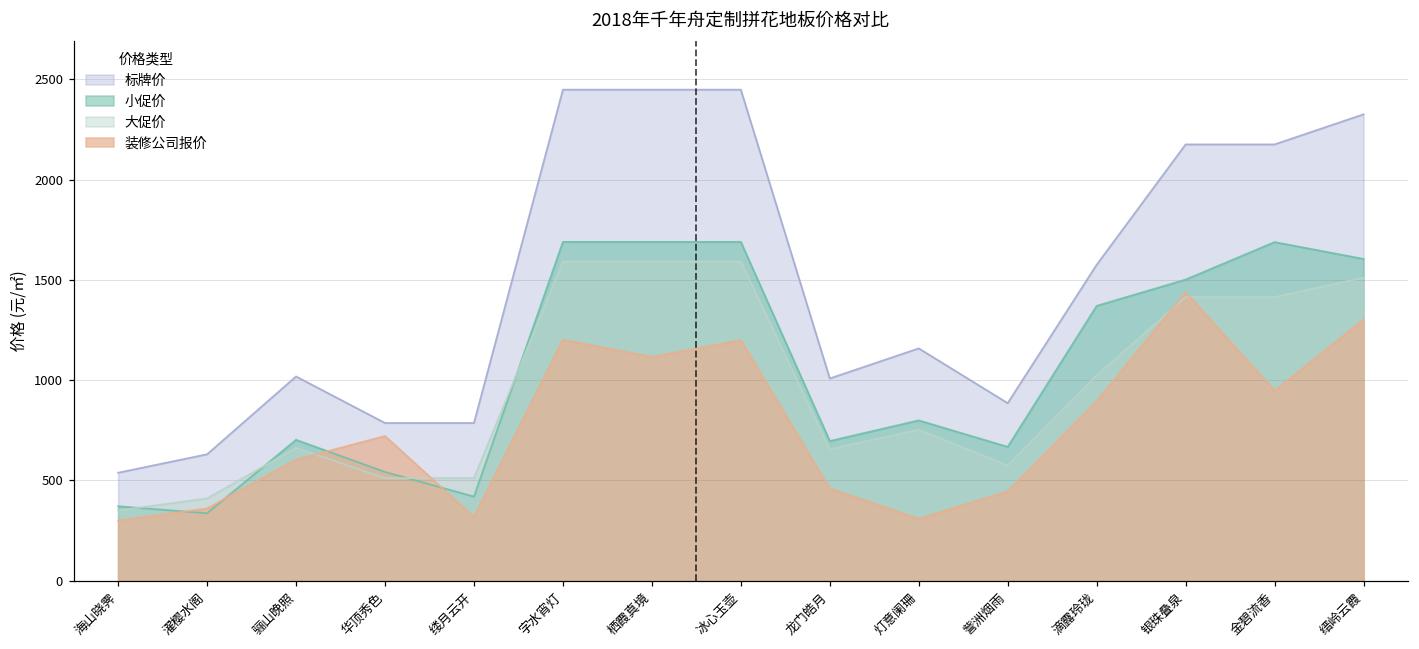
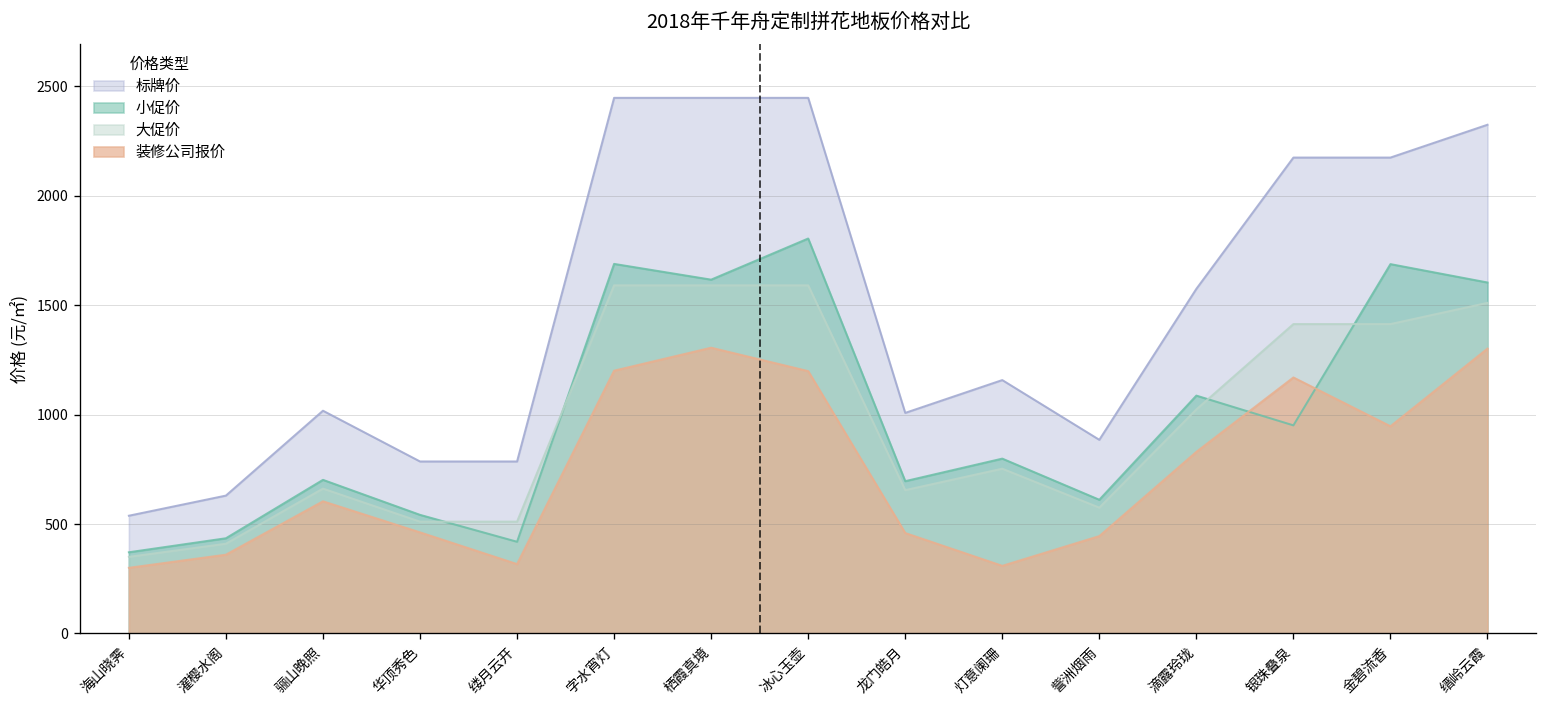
小促价, 濯樱水阁: 340 -> 440
装修公司报价, 华顶秀色: 720 -> 460
小促价, 栖霞真境: 1690 -> 1620
装修公司报价, 栖霞真境: 1120 -> 1310
小促价, 冰心玉壶: 1690 -> 1810
小促价, 訾洲烟雨: 670 -> 610
小促价, 滴露玲珑: 1370 -> 1090
装修公司报价, 滴露玲珑: 900 -> 830
小促价, 银珠叠泉: 1500 -> 950
装修公司报价, 银珠叠泉: 1440 -> 1170
